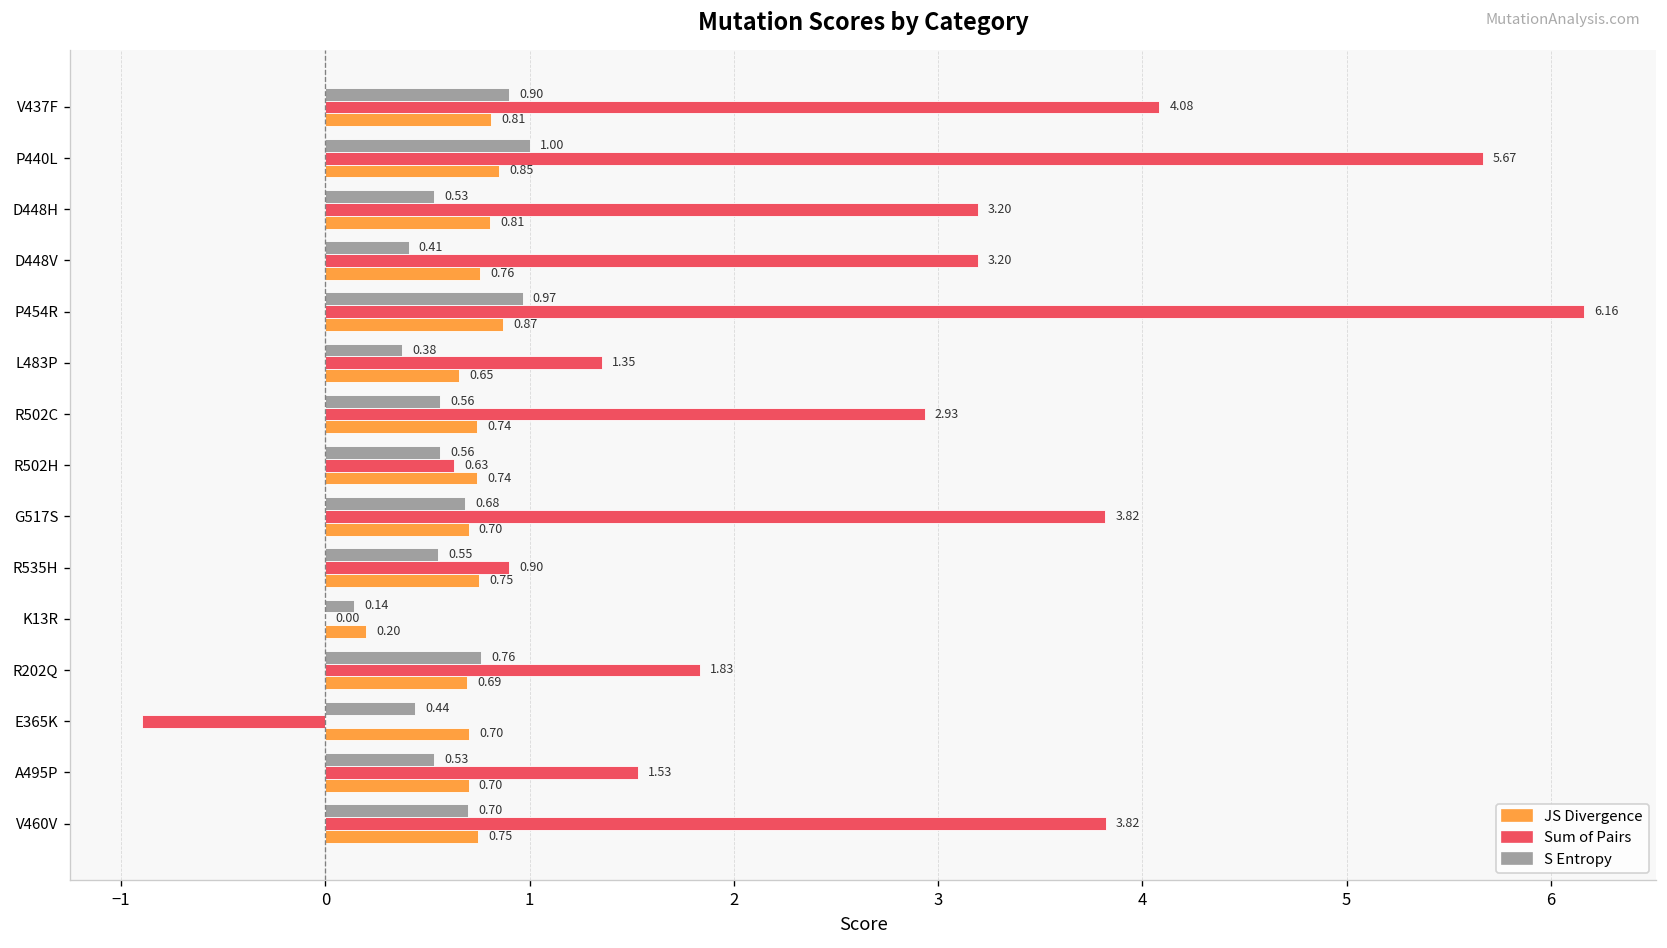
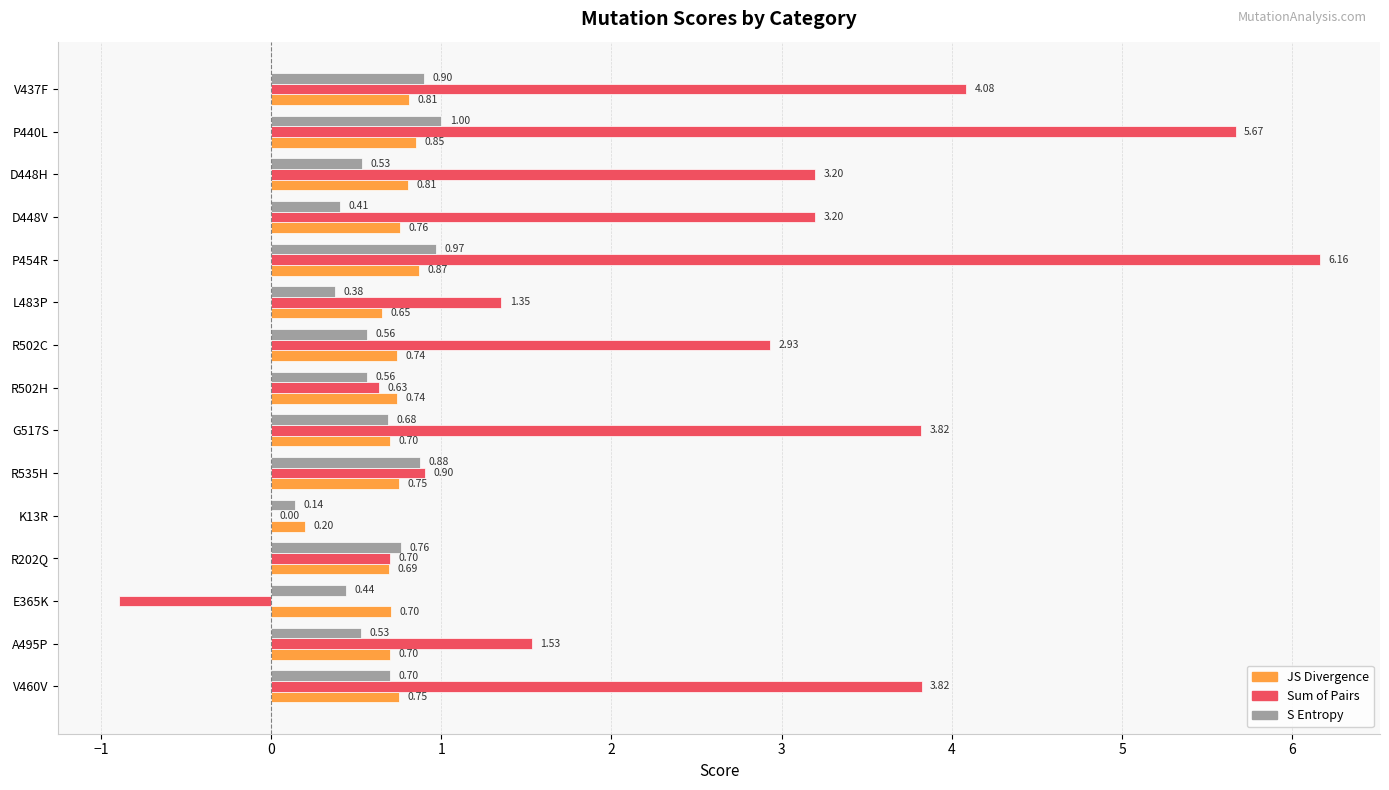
S Entropy, R535H: 0.55 -> 0.88
Sum of Pairs, R202Q: 1.83 -> 0.70
